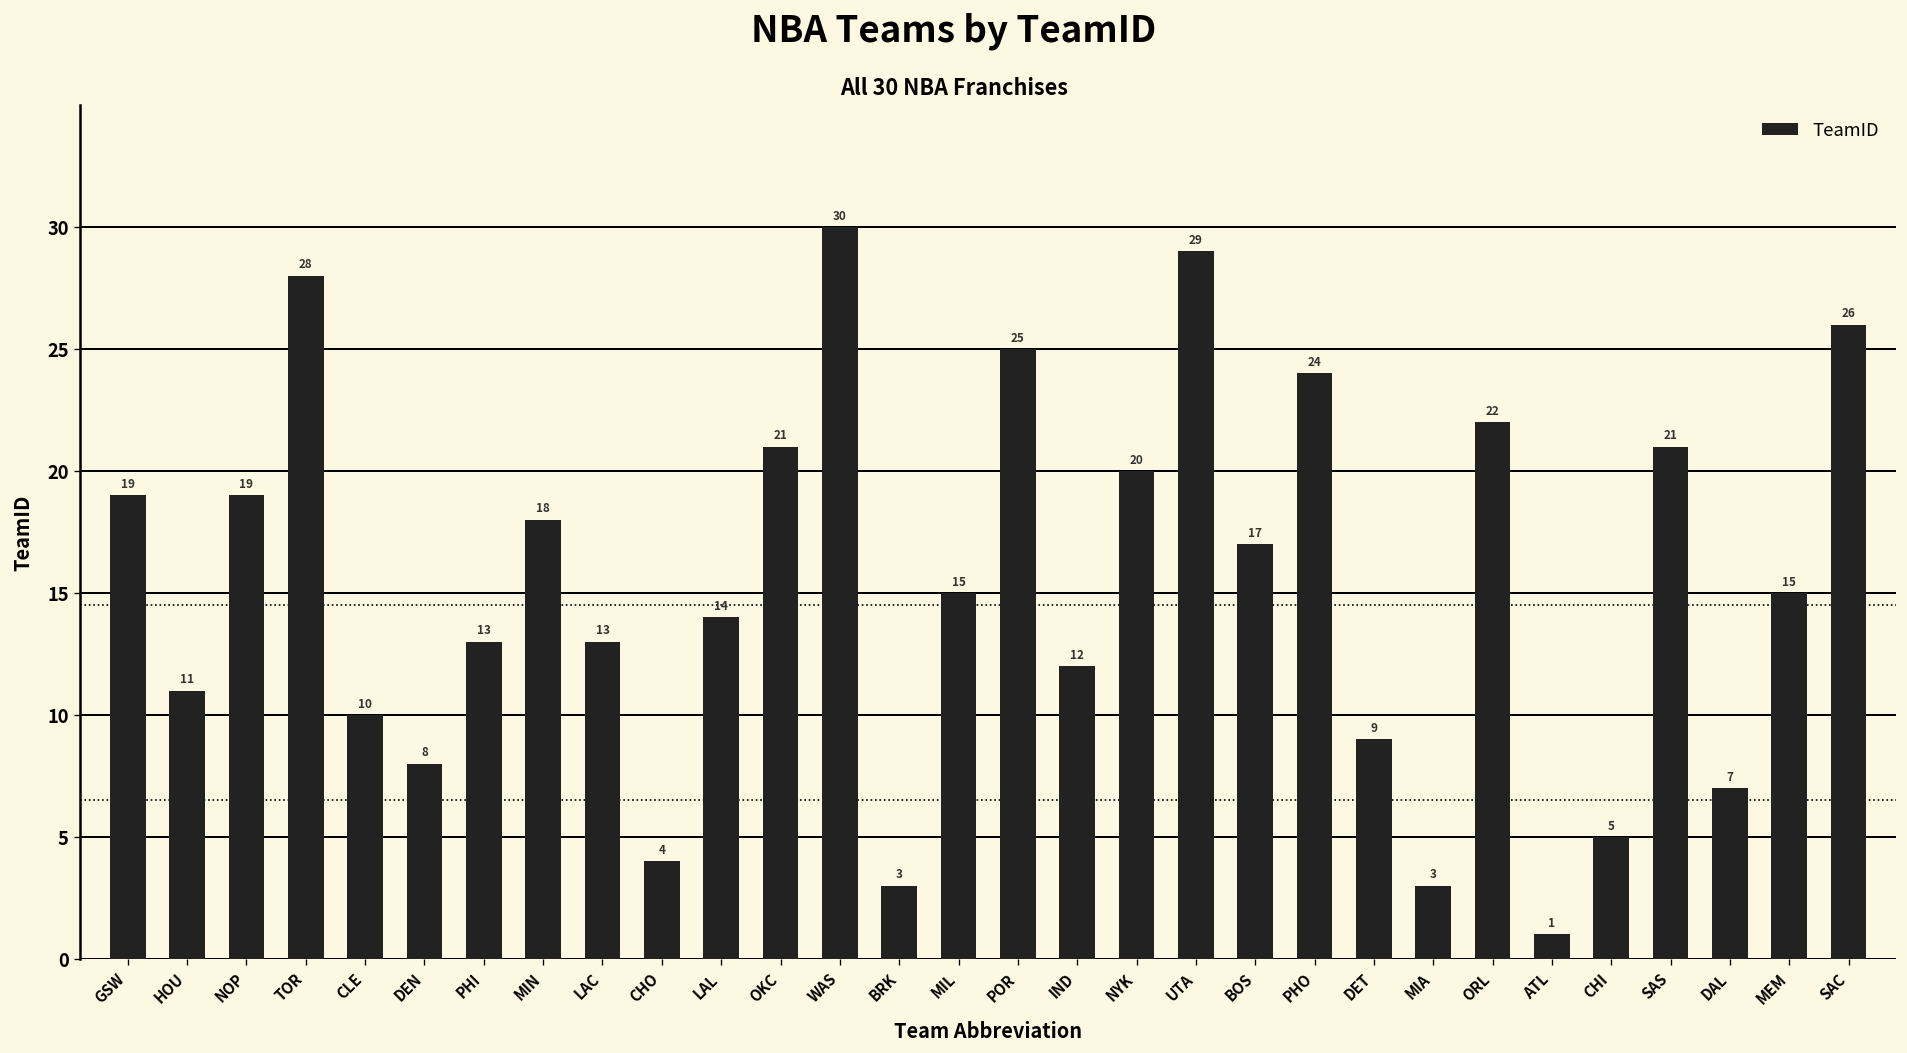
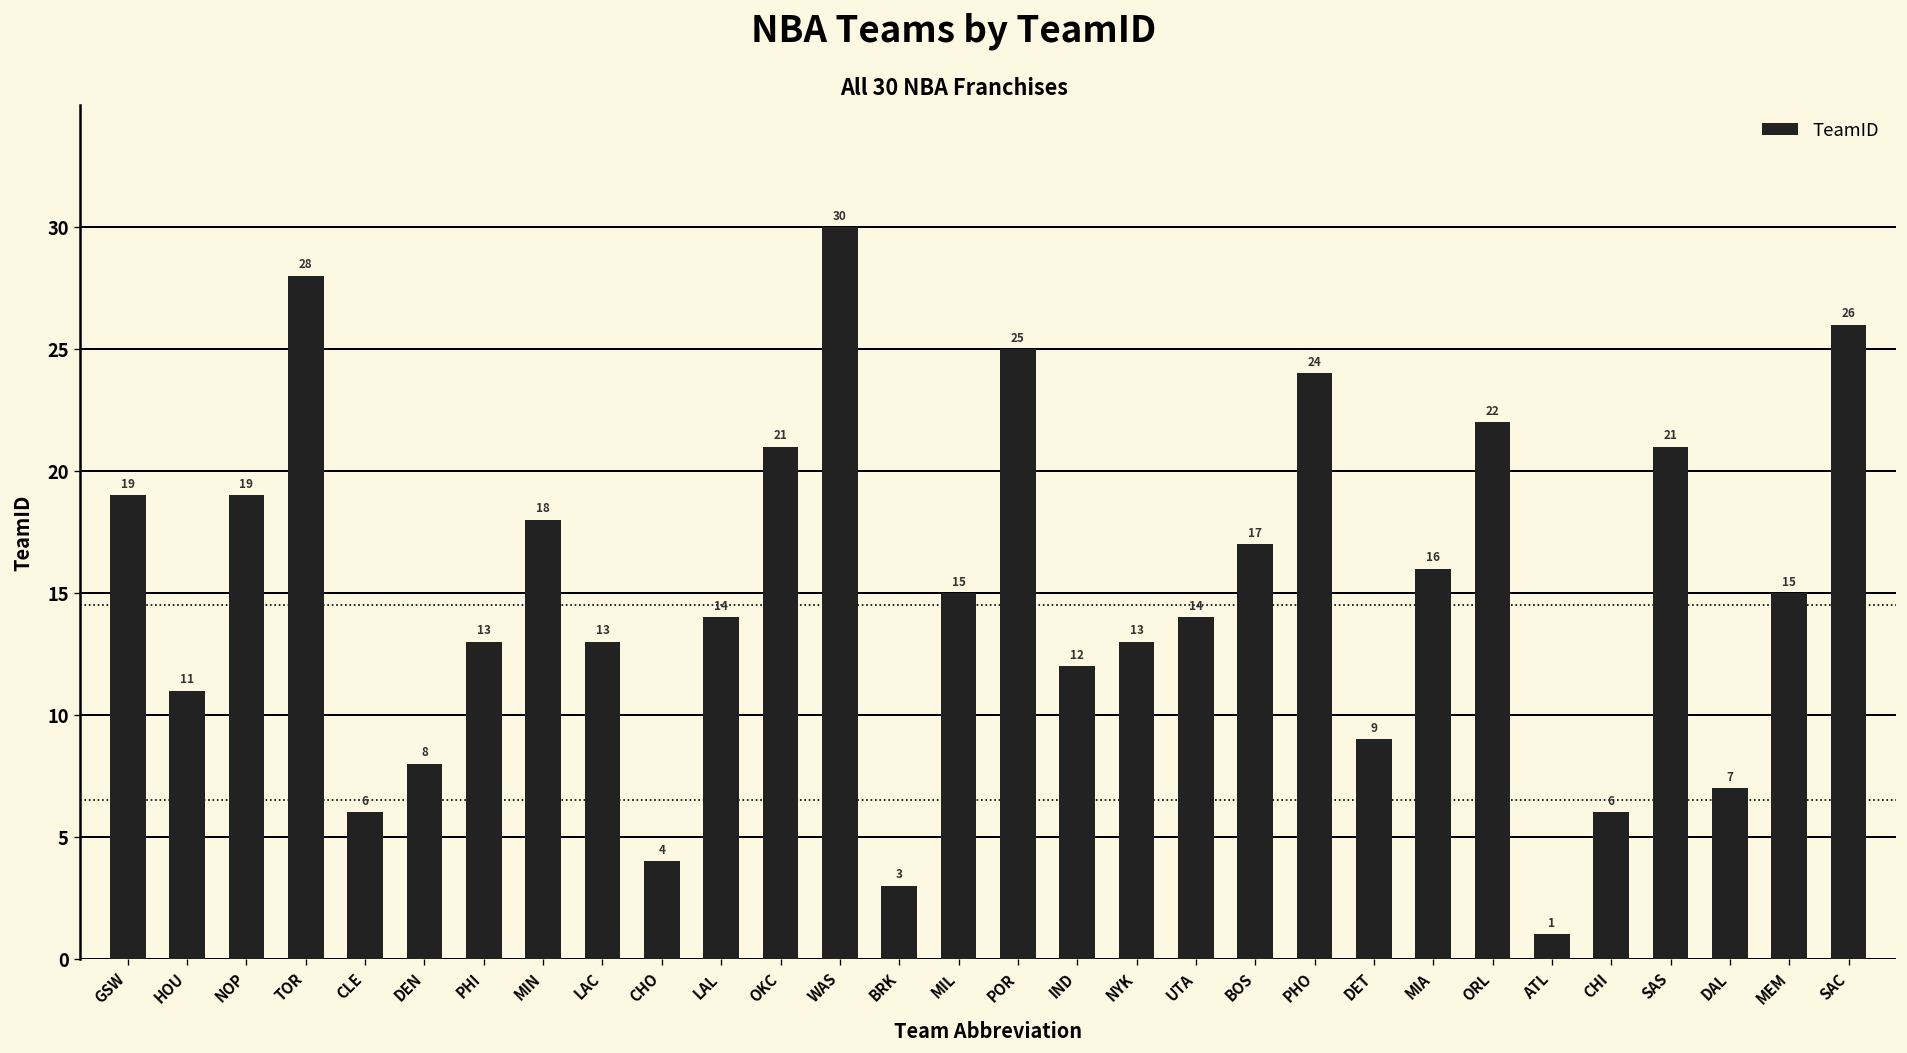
CLE: 10 -> 6
NYK: 20 -> 13
UTA: 29 -> 14
MIA: 3 -> 16
CHI: 5 -> 6
